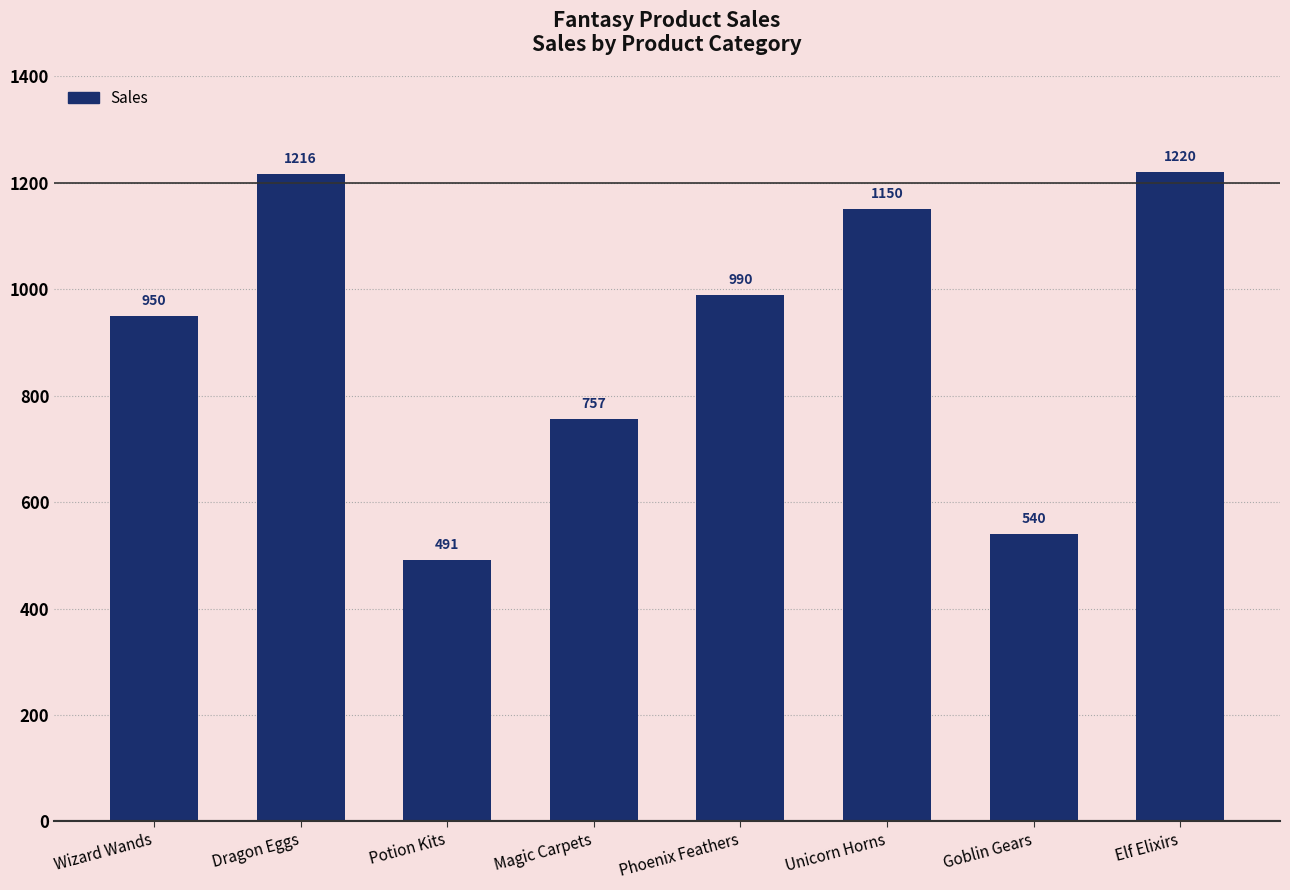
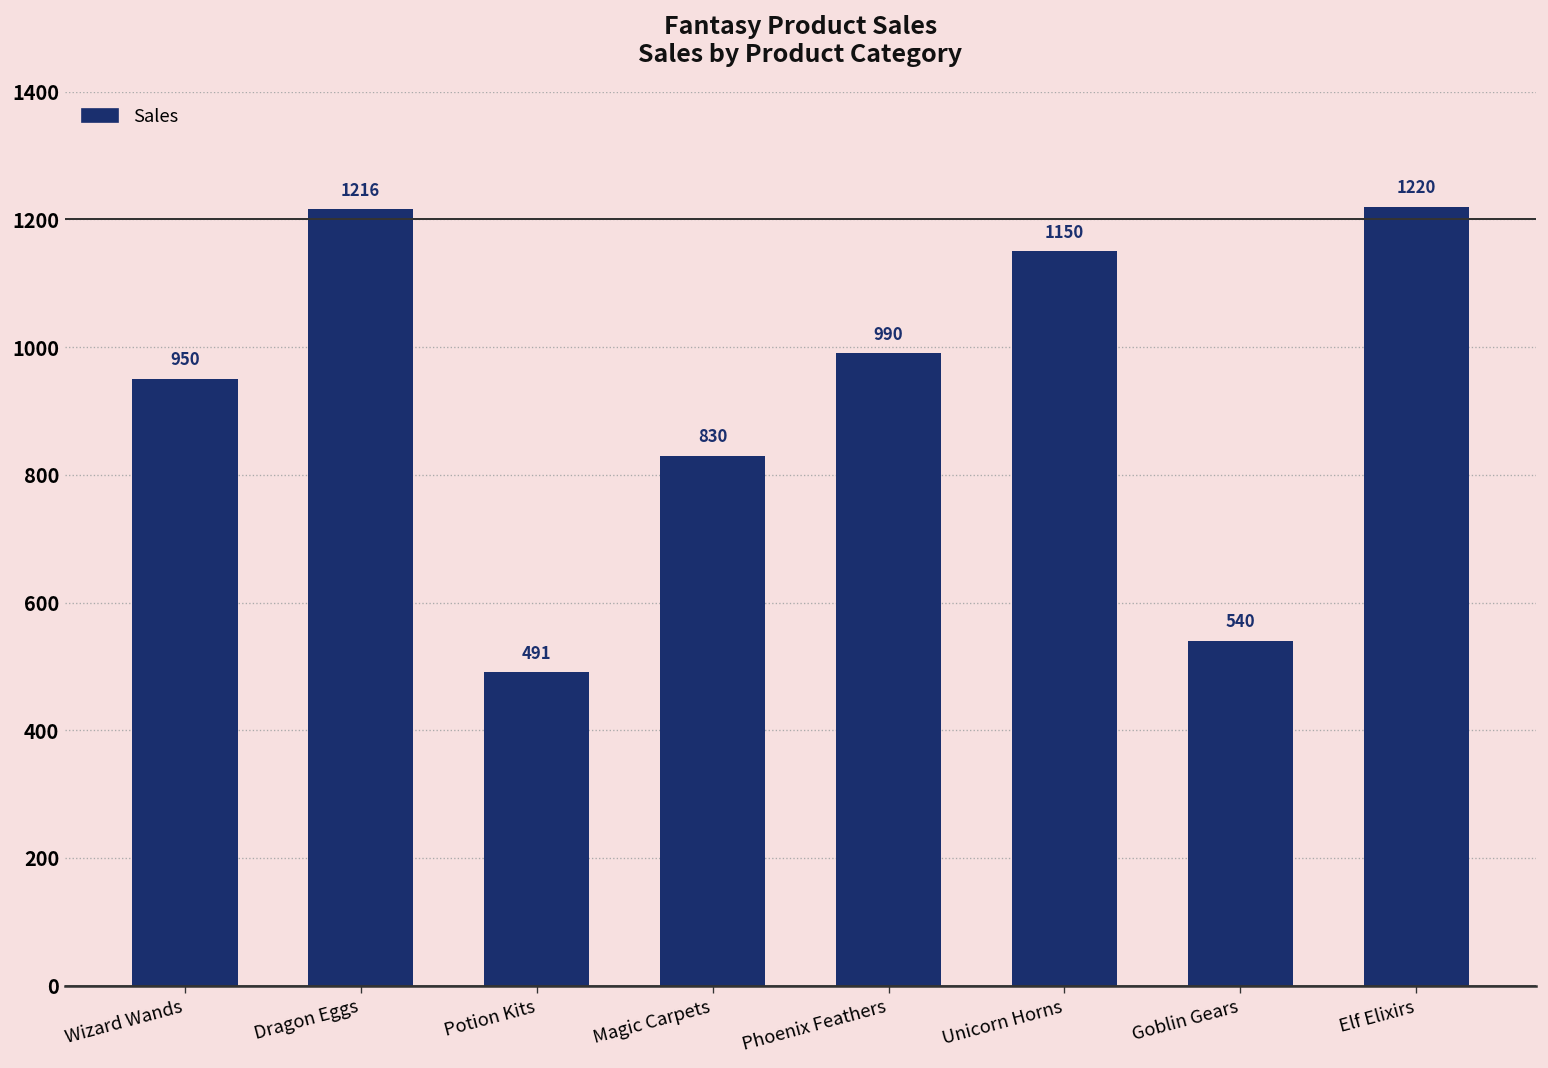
Magic Carpets: 757 -> 830
